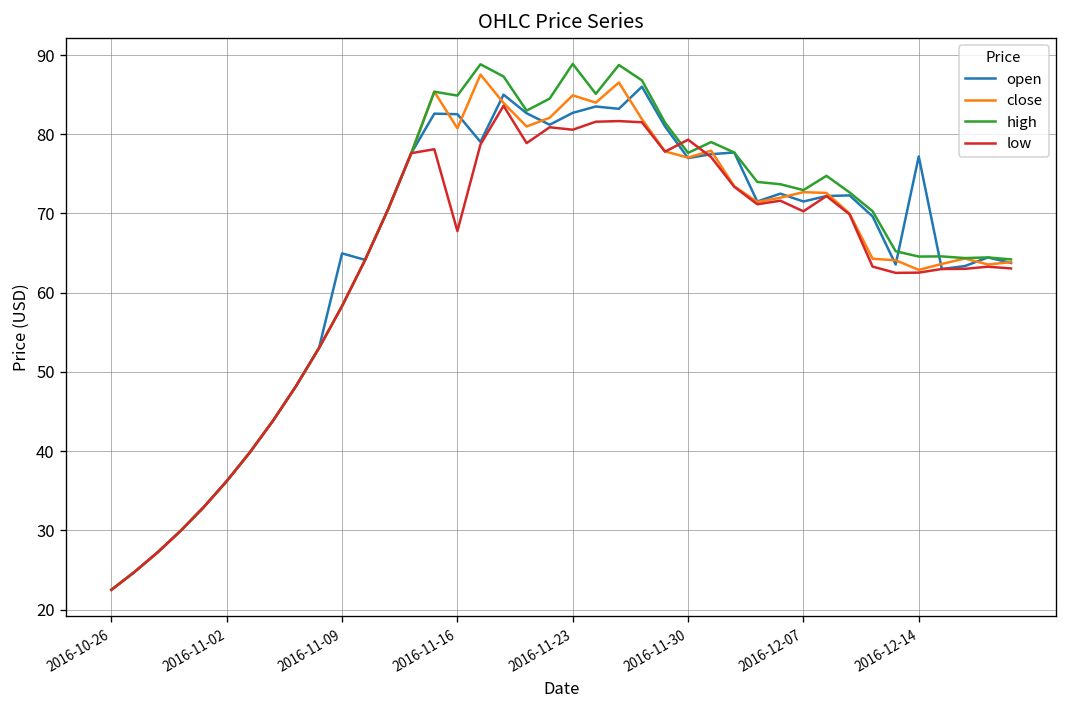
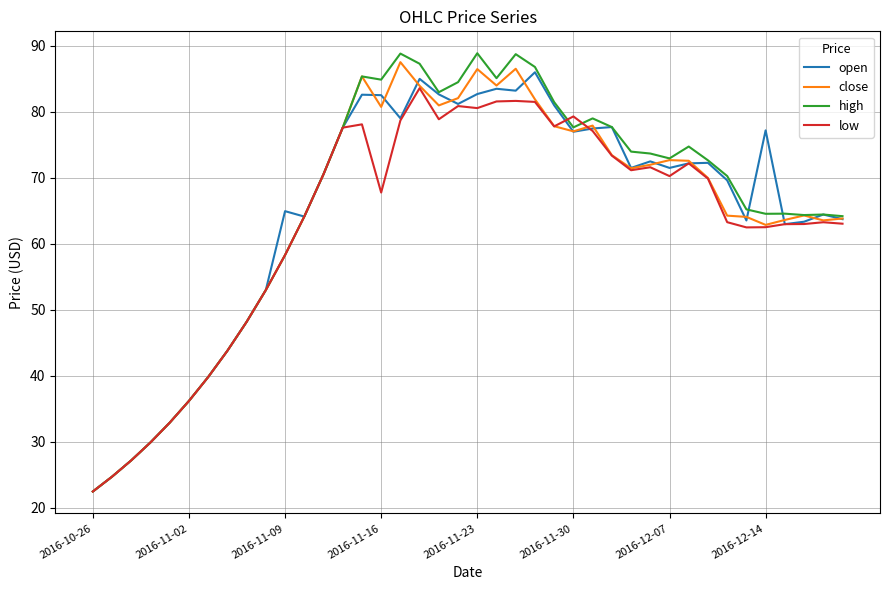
close, 2016-11-23: 85 -> 86
